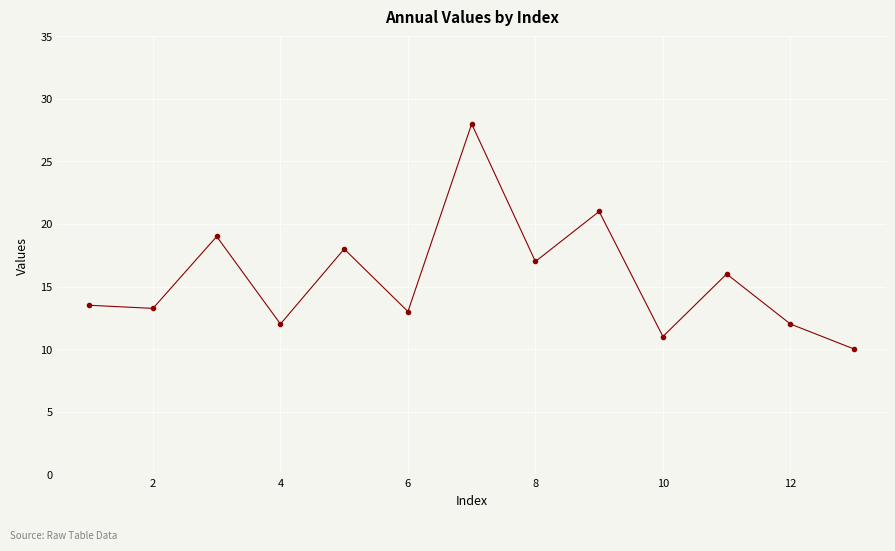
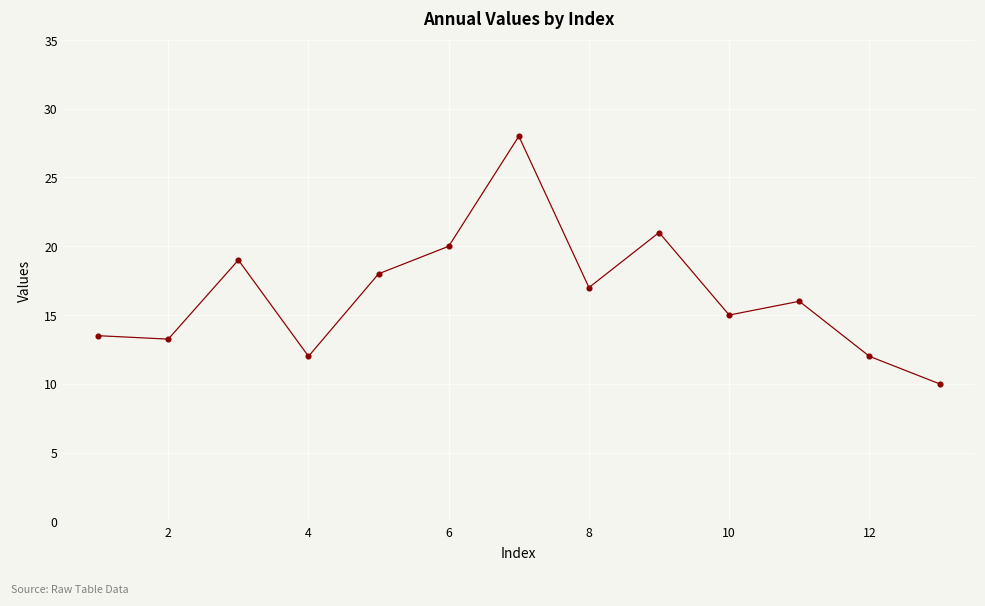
6: 13 -> 20
10: 11 -> 15
